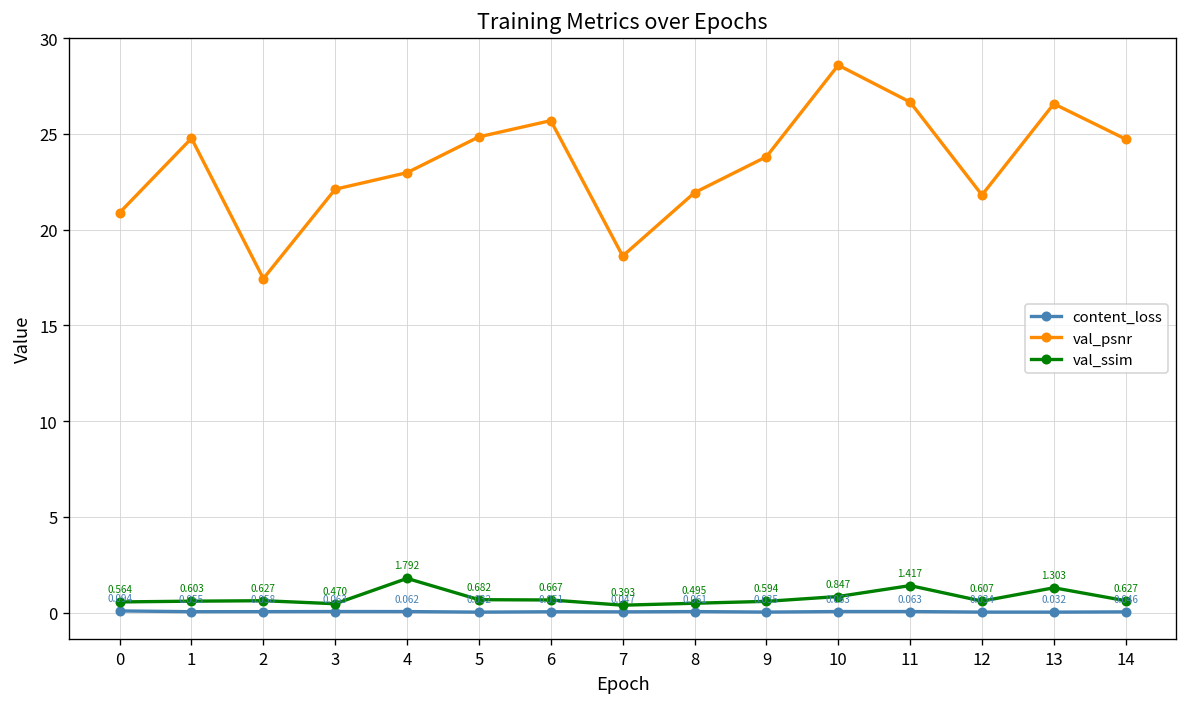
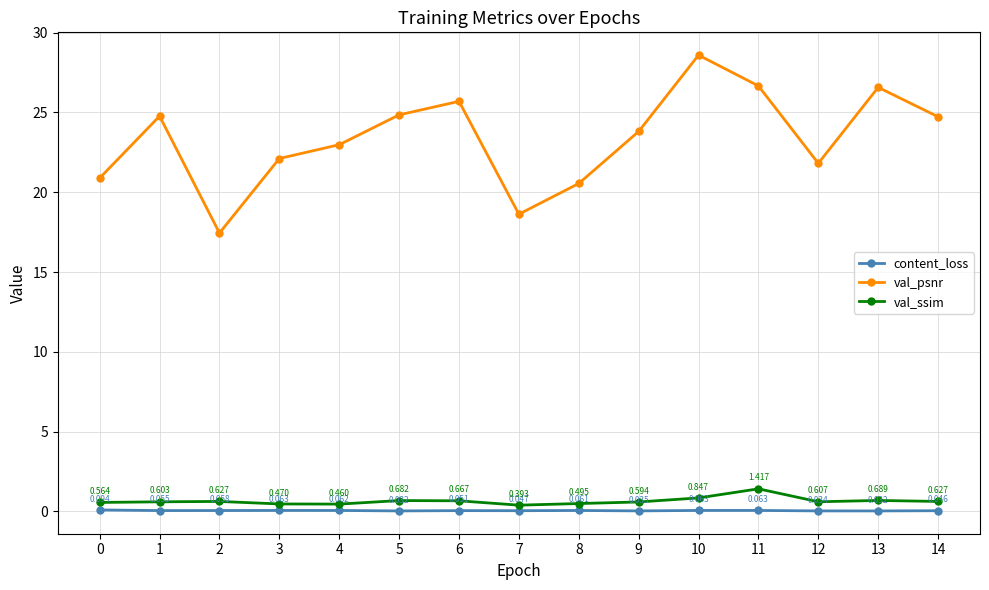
val_ssim, 4: 1.792 -> 0.460
val_psnr, 8: 21.9 -> 20.5
val_ssim, 13: 1.303 -> 0.689
